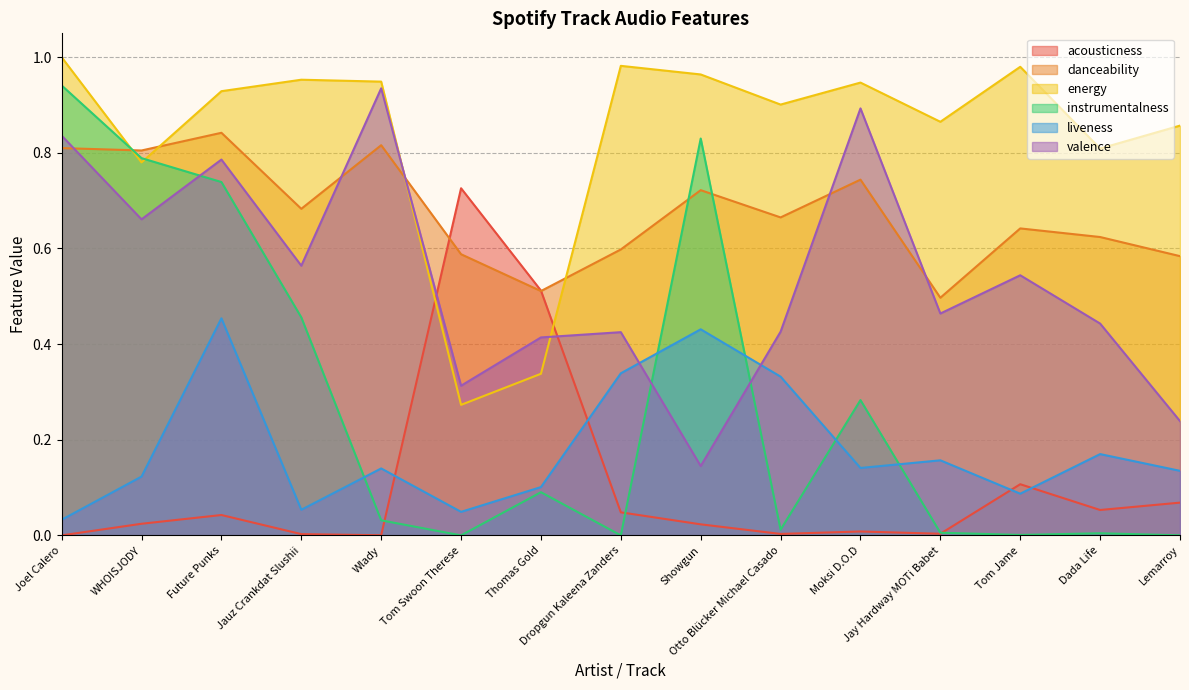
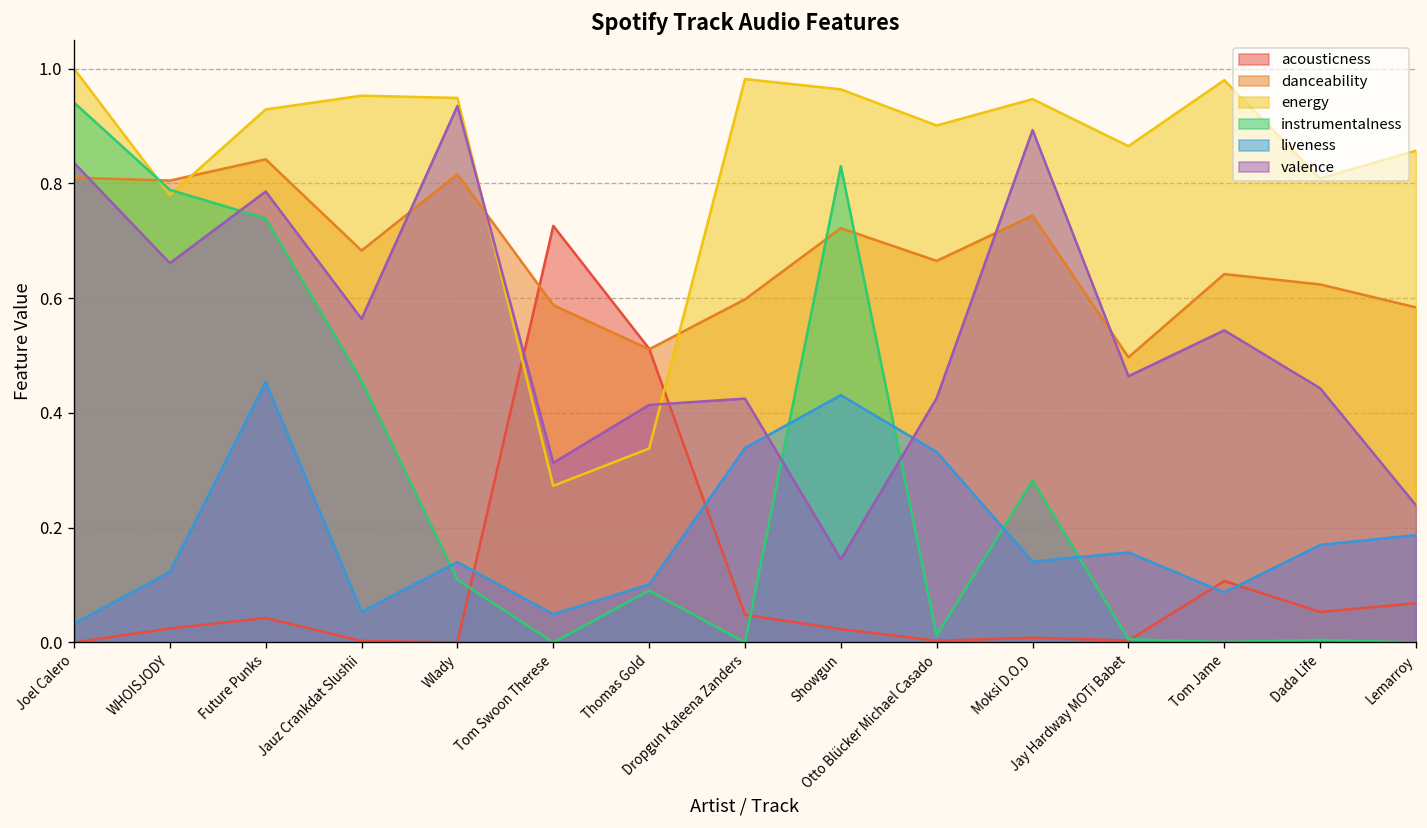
instrumentalness, Wlady: 0.03 -> 0.11
liveness, Lemarroy: 0.14 -> 0.19
